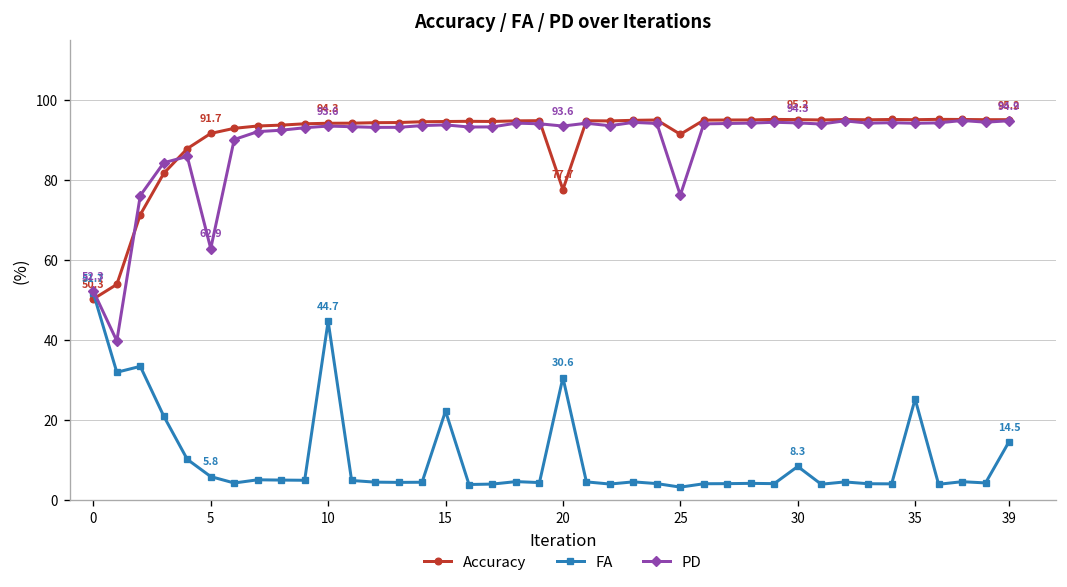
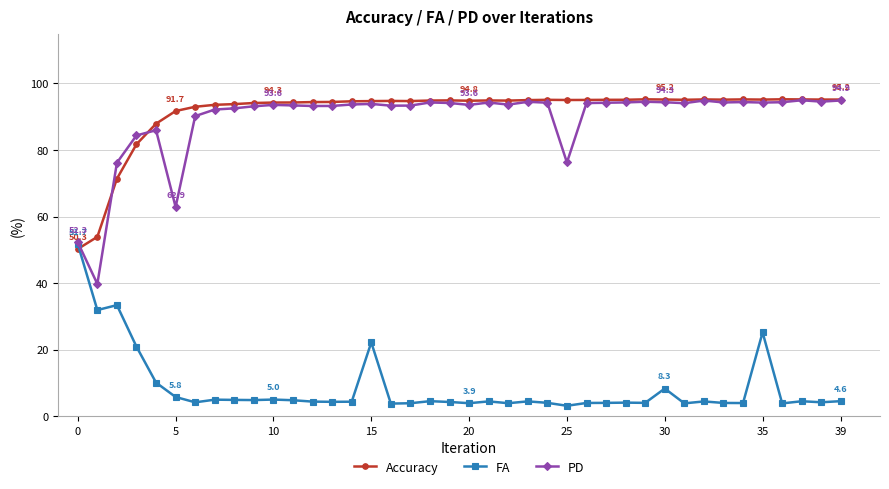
FA, 10: 44.7 -> 5.0
Accuracy, 20: 77.7 -> 94.8
FA, 20: 30.6 -> 3.9
Accuracy, 25: 91 -> 95
FA, 39: 14.5 -> 4.6
